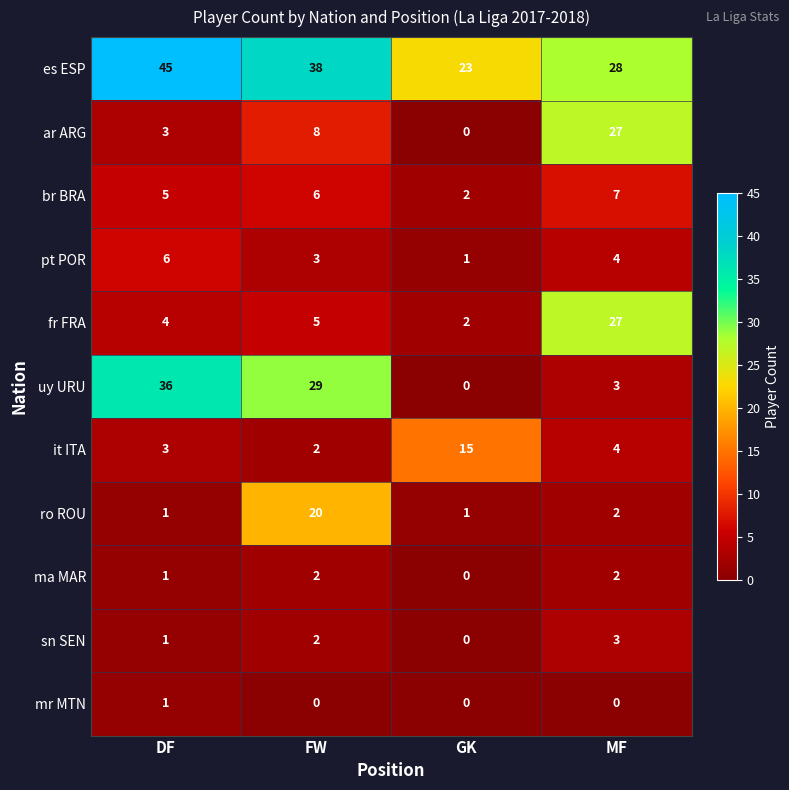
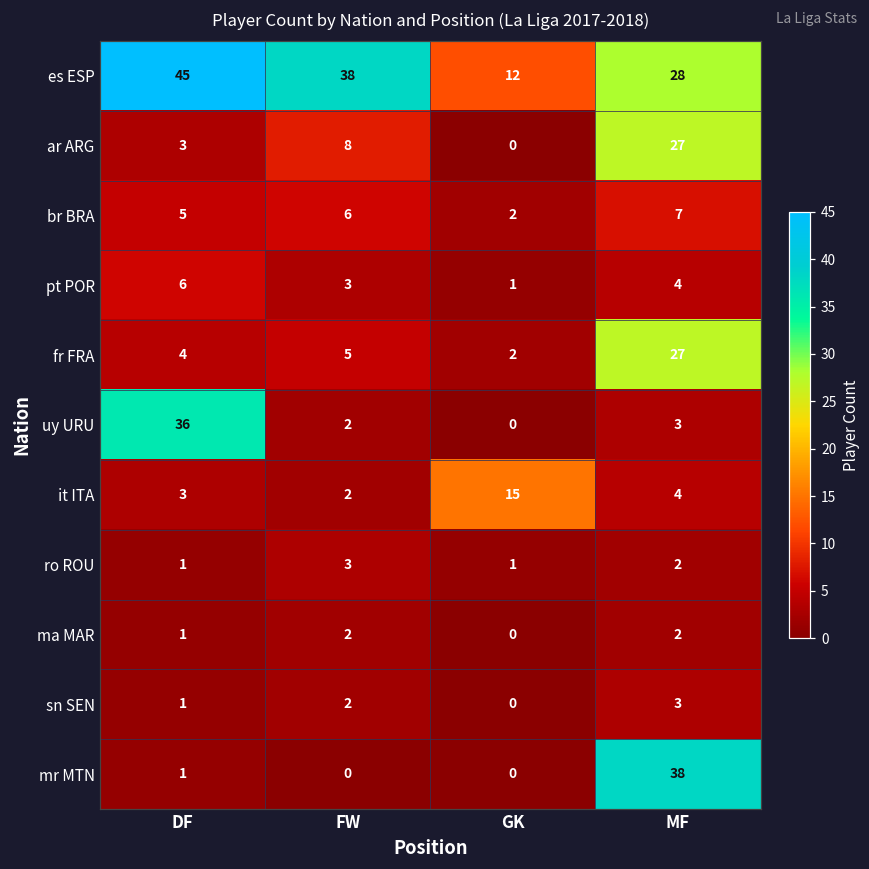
es ESP, GK: 23 -> 12
uy URU, FW: 29 -> 2
ro ROU, FW: 20 -> 3
mr MTN, MF: 0 -> 38
